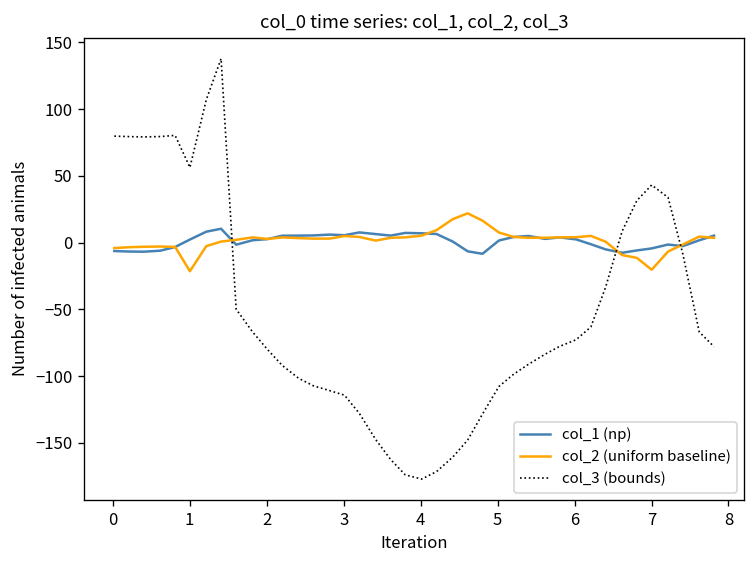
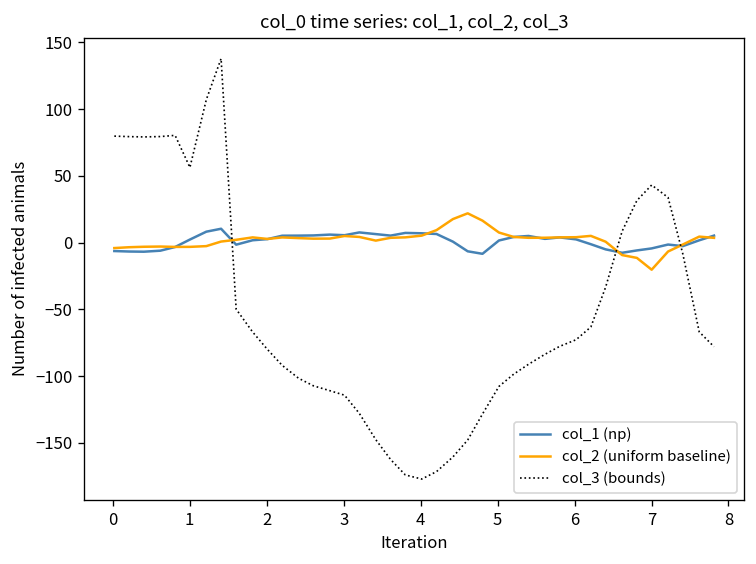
col_2 (uniform baseline), 1: -21 -> -3
